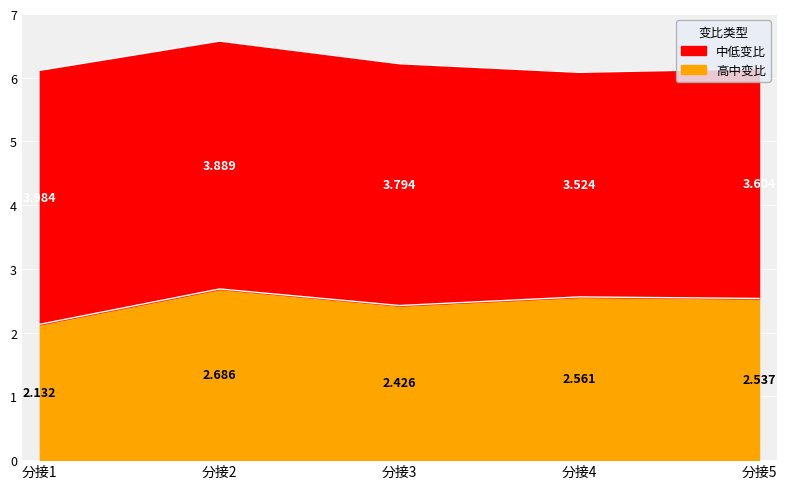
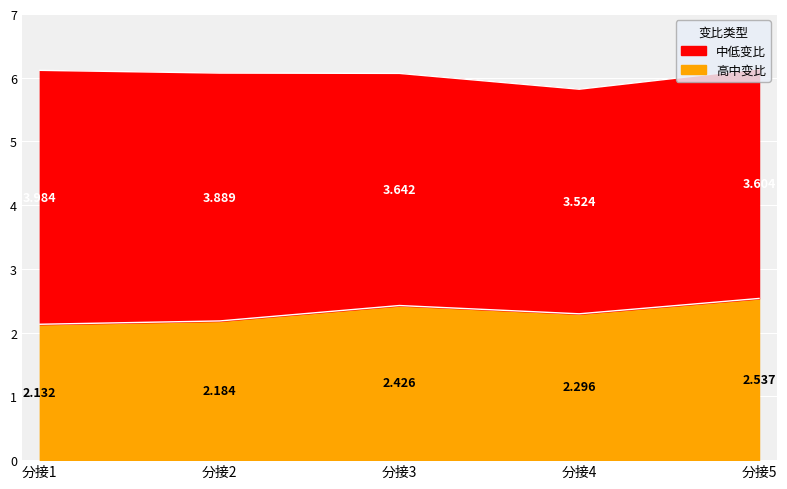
高中变比, 分接2: 2.686 -> 2.184
中低变比, 分接3: 3.794 -> 3.642
高中变比, 分接4: 2.561 -> 2.296
